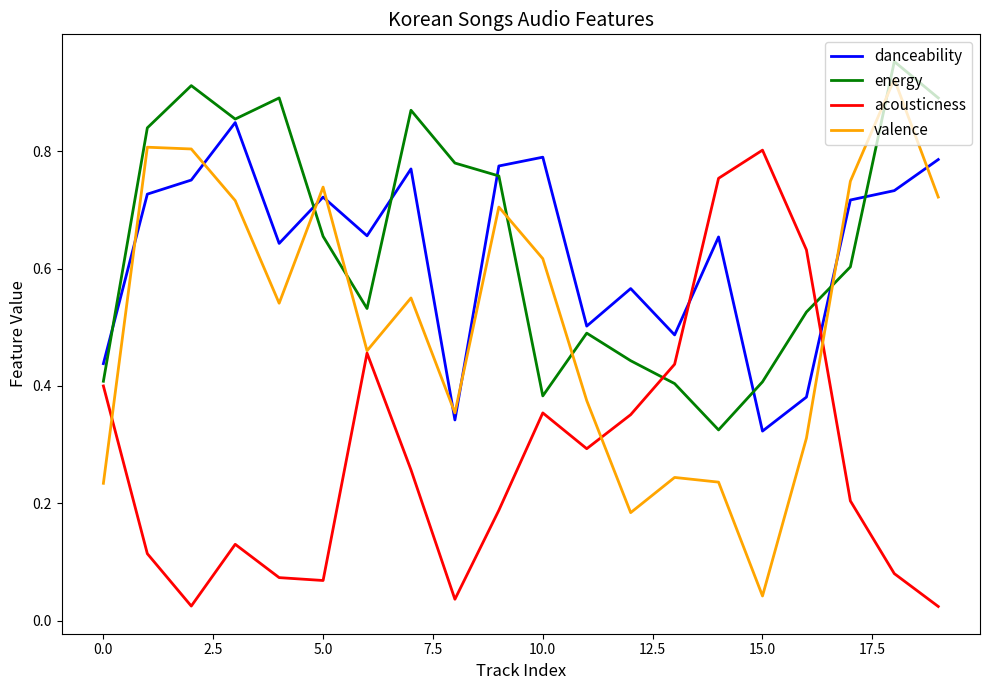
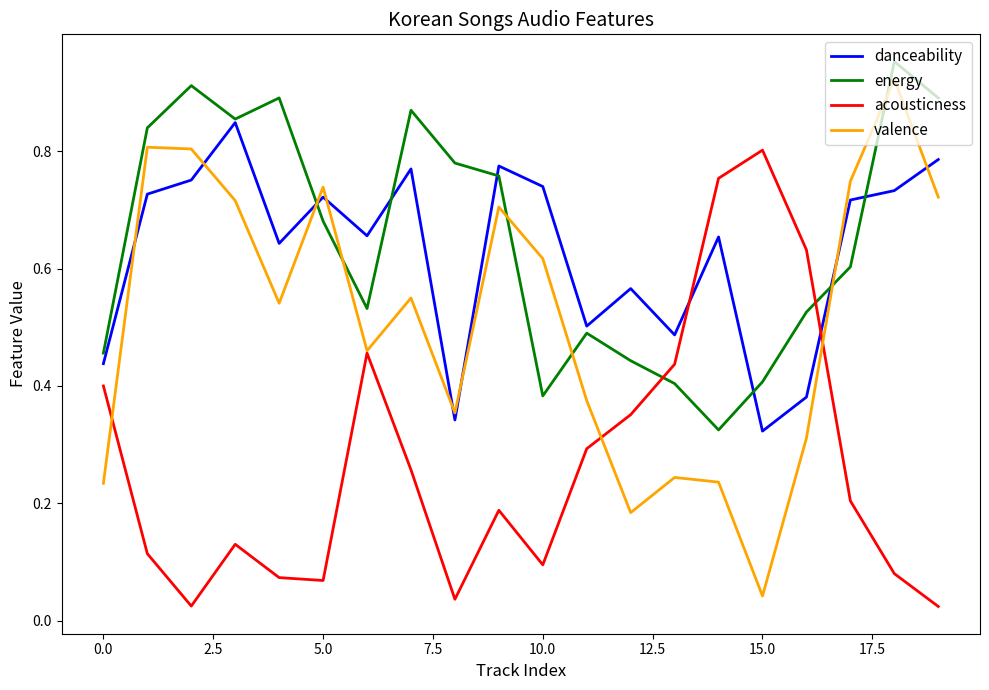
energy, 0.0: 0.41 -> 0.46
energy, 5.0: 0.66 -> 0.68
danceability, 10.0: 0.79 -> 0.74
acousticness, 10.0: 0.35 -> 0.10
